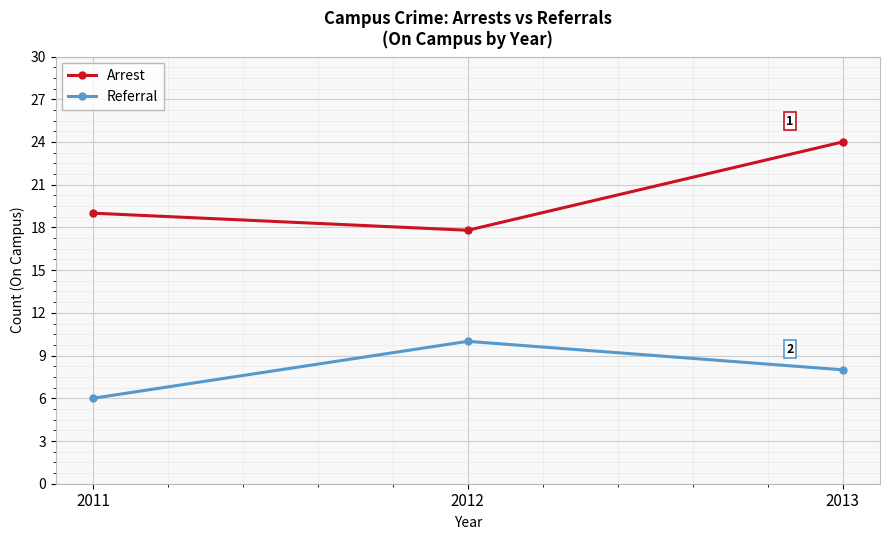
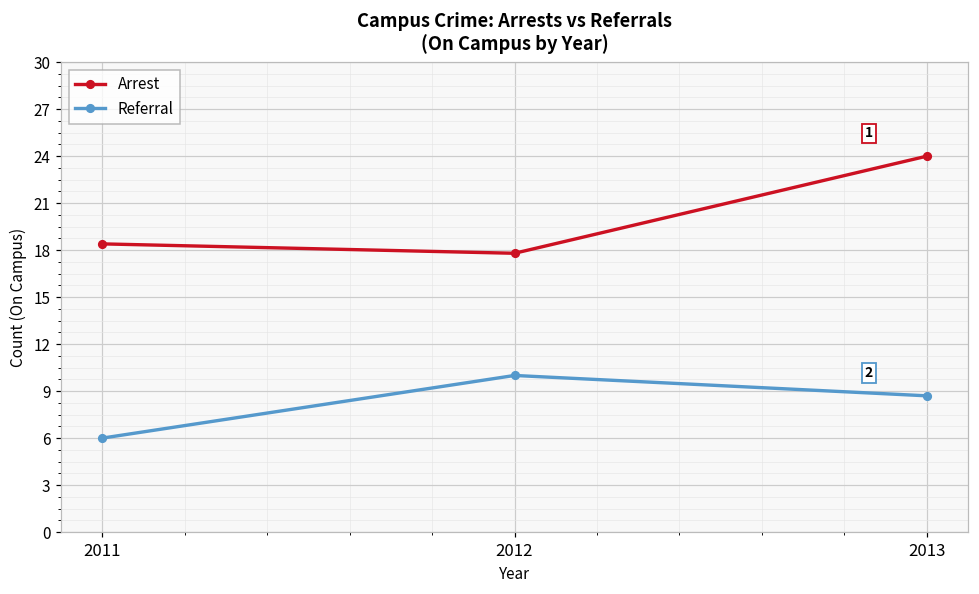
Arrest, 2011: 19.0 -> 18.4
Referral, 2013: 8.0 -> 8.7
